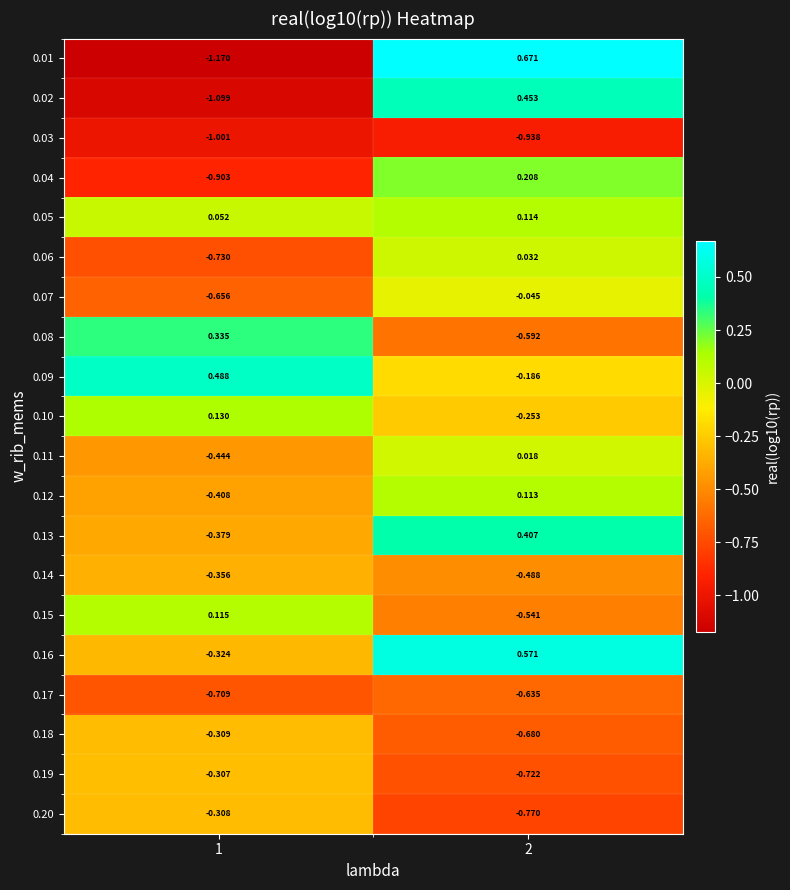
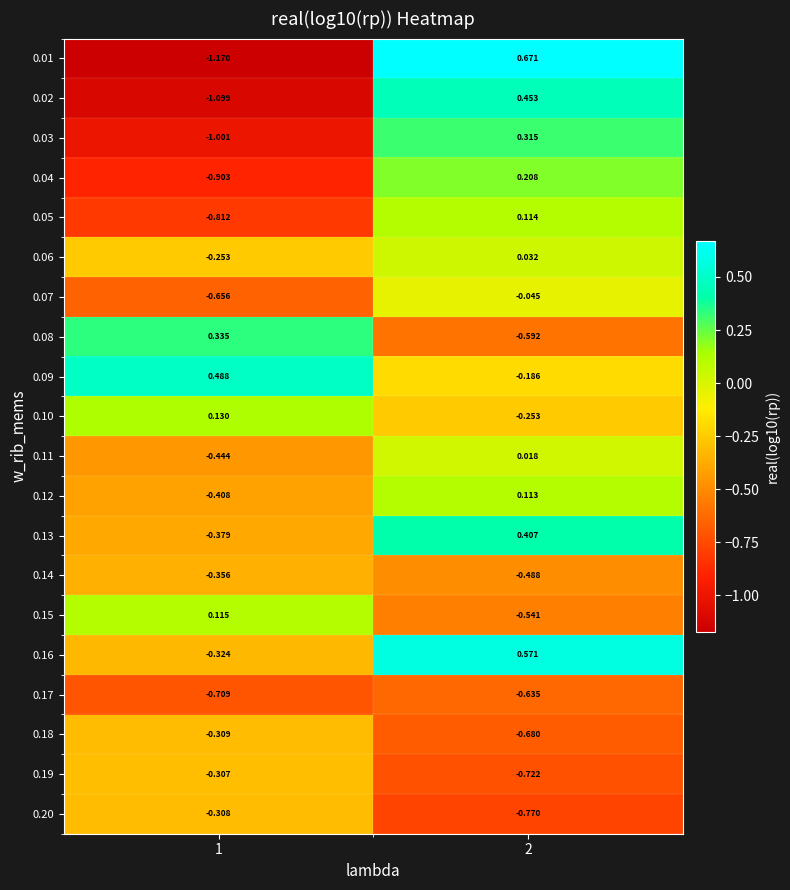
0.03, 2: -0.938 -> 0.315
0.05, 1: 0.052 -> -0.812
0.06, 1: -0.730 -> -0.253
